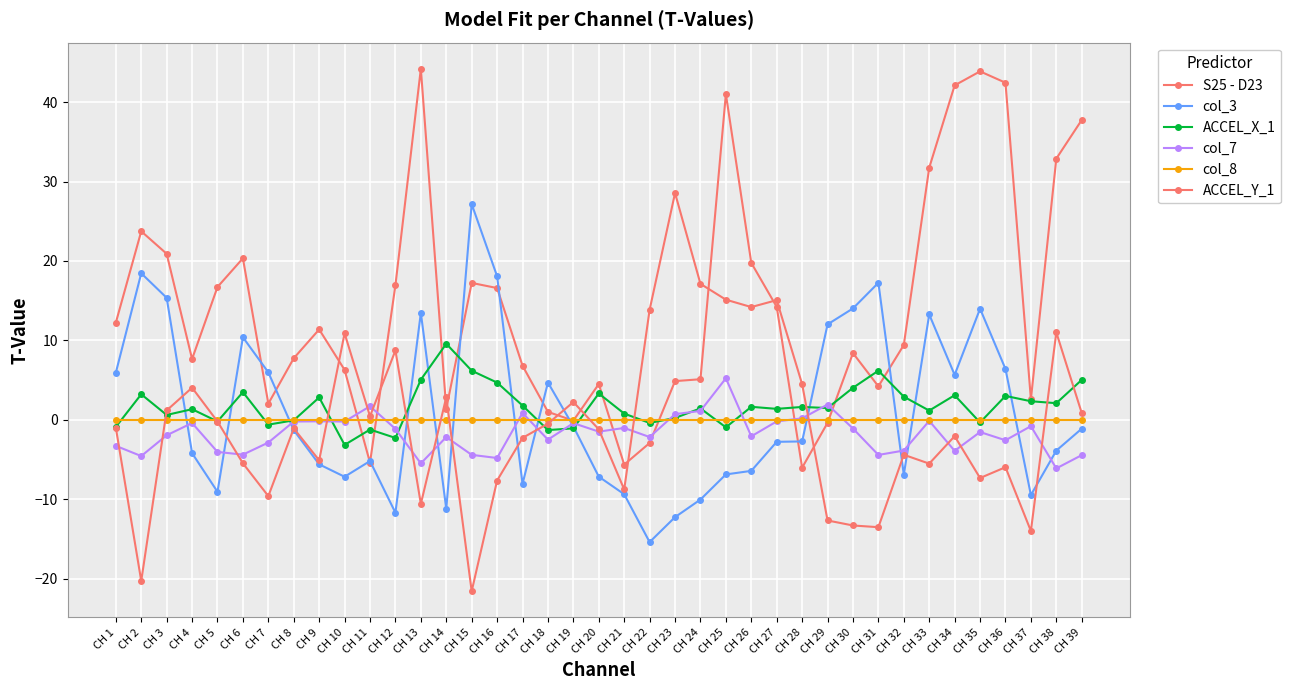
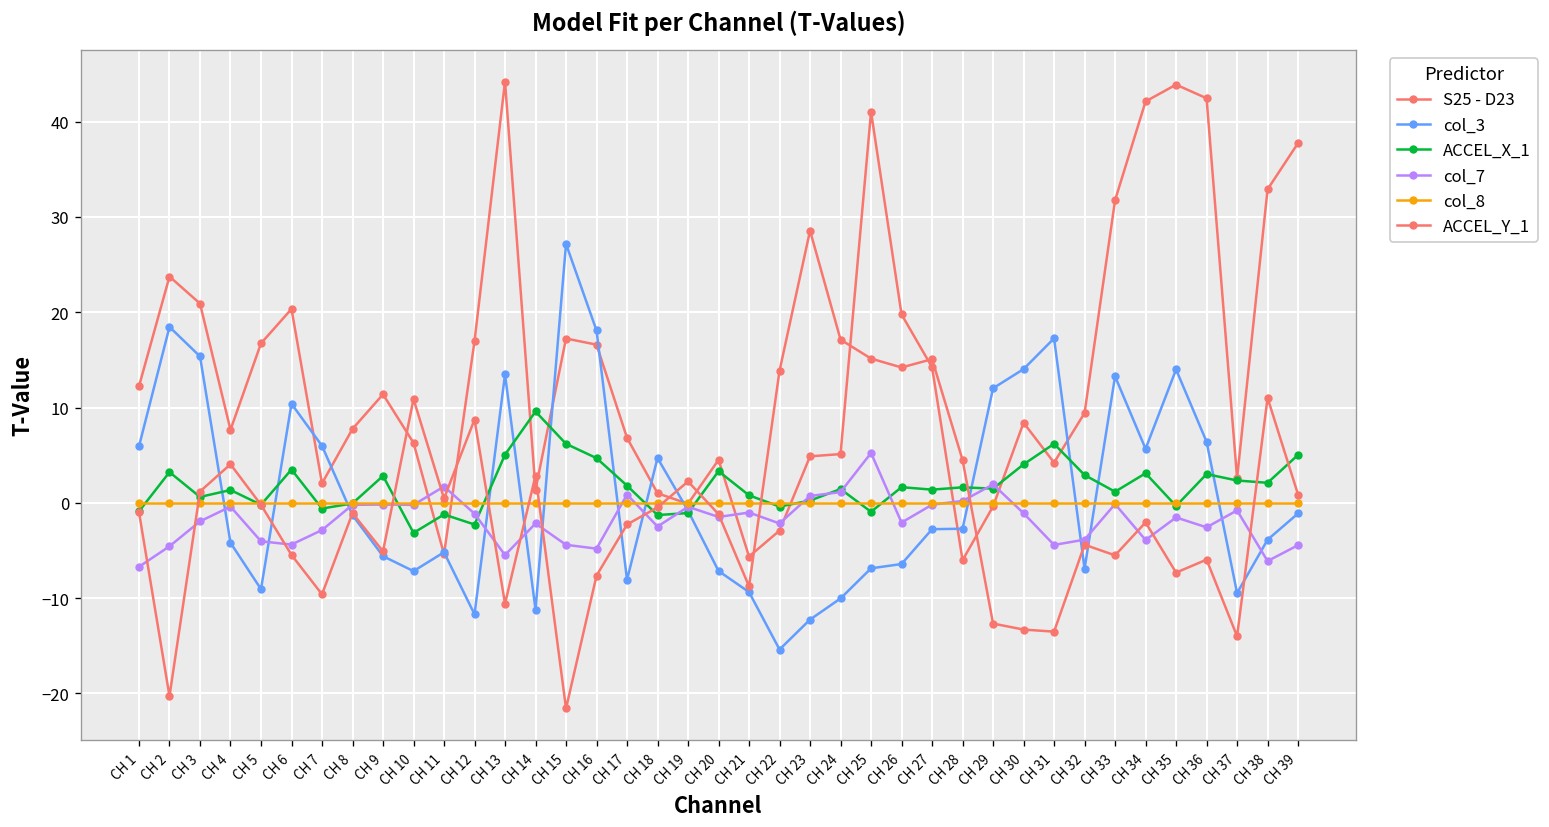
col_7, CH 1: -3 -> -7
